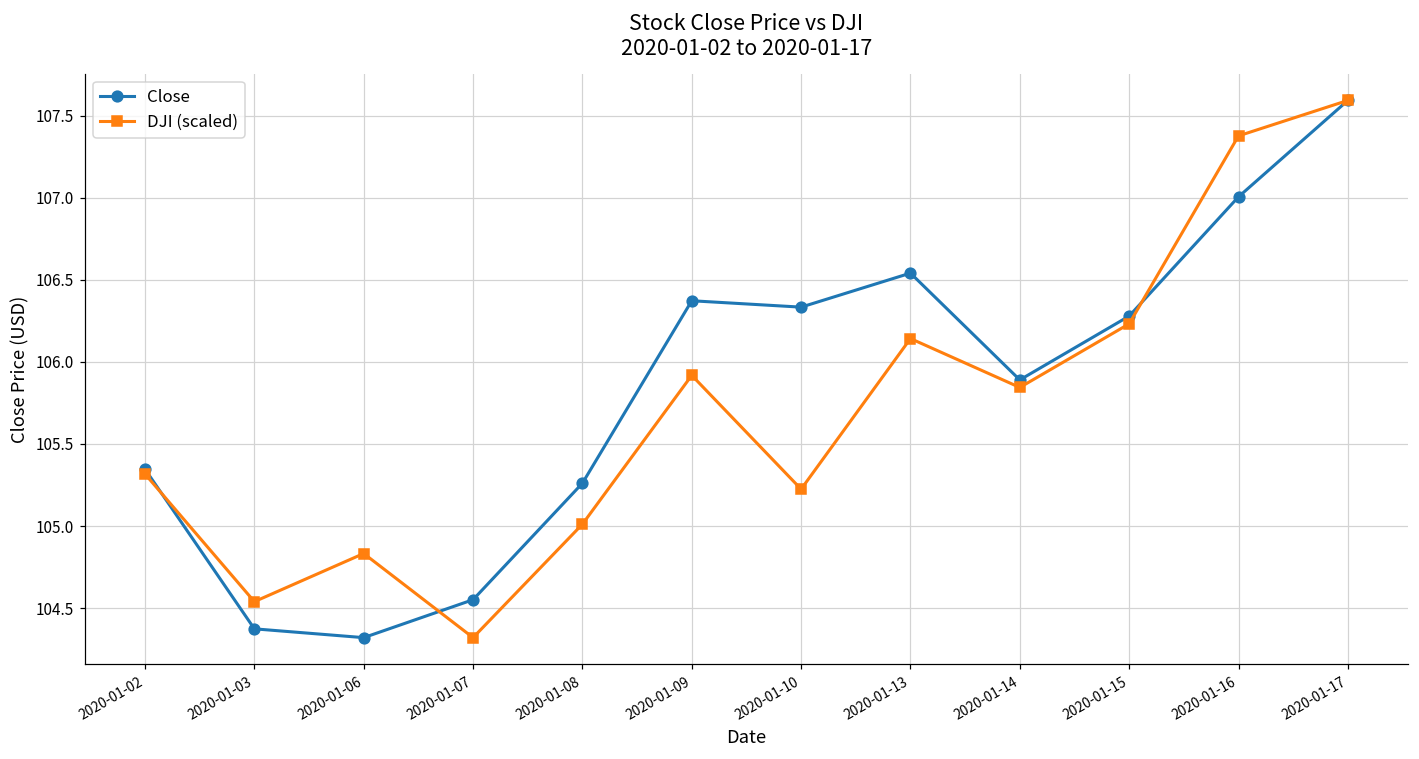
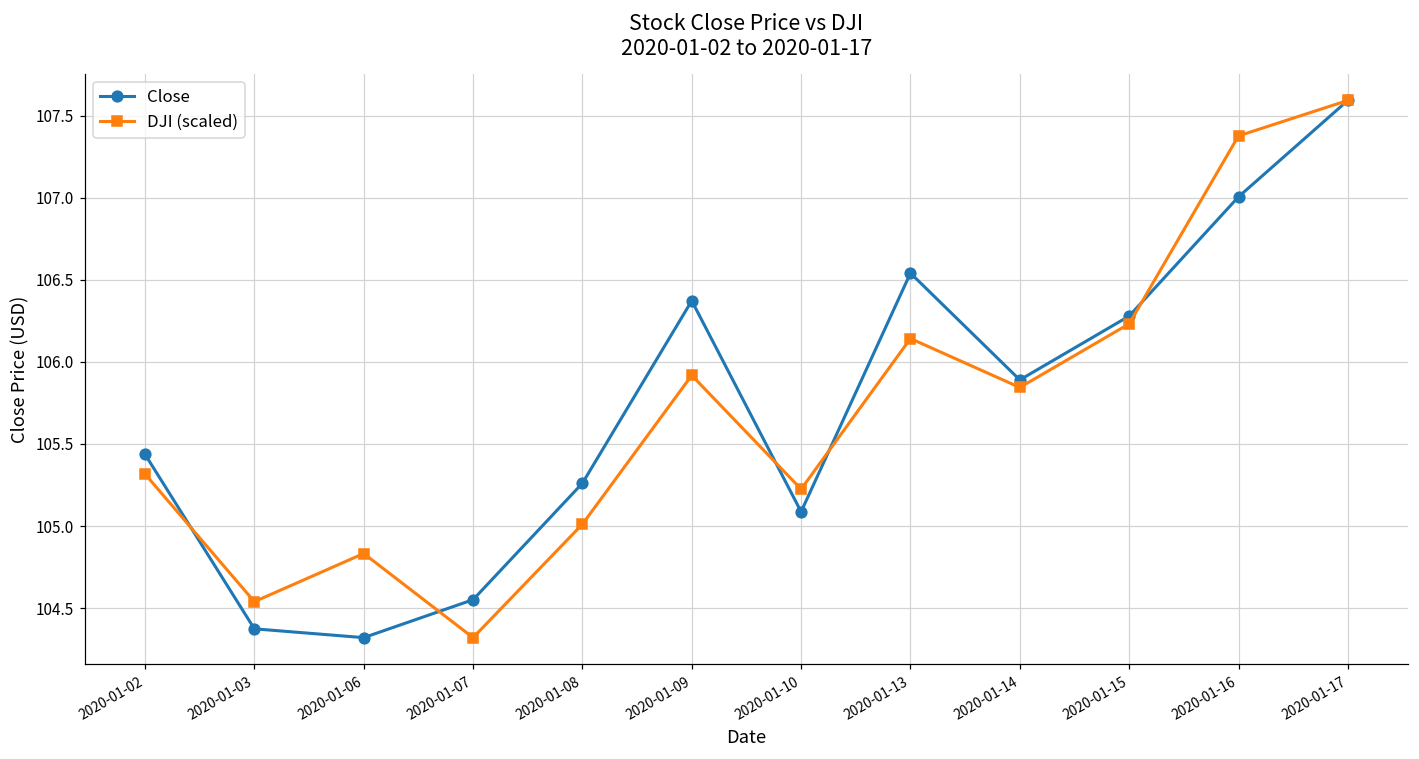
Close, 2020-01-02: 105.35 -> 105.44
Close, 2020-01-10: 106.33 -> 105.09
